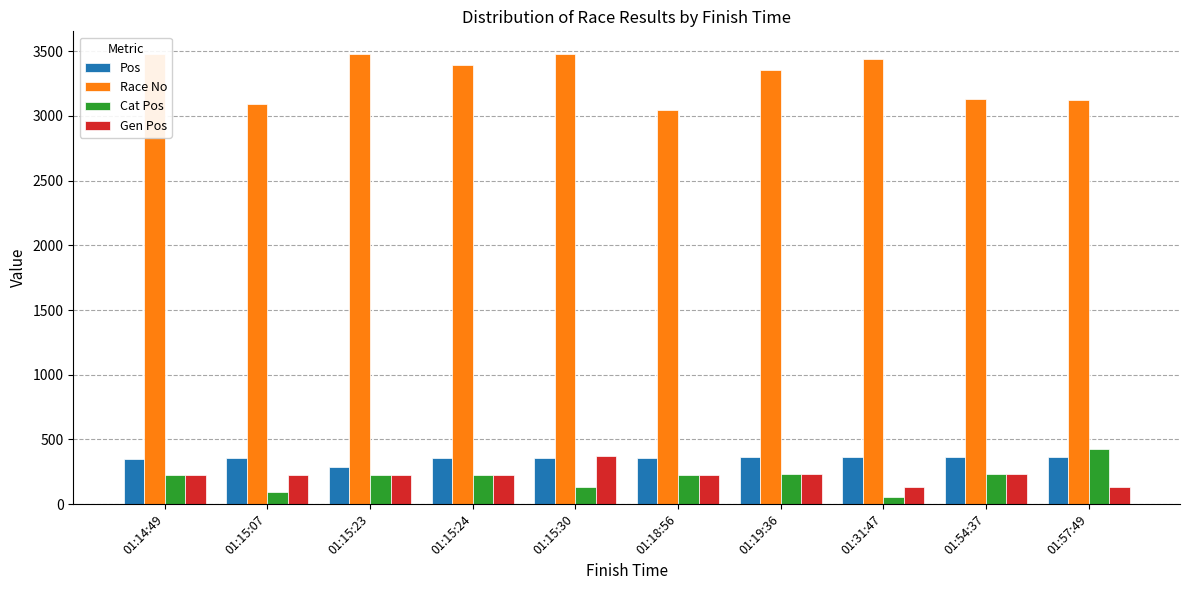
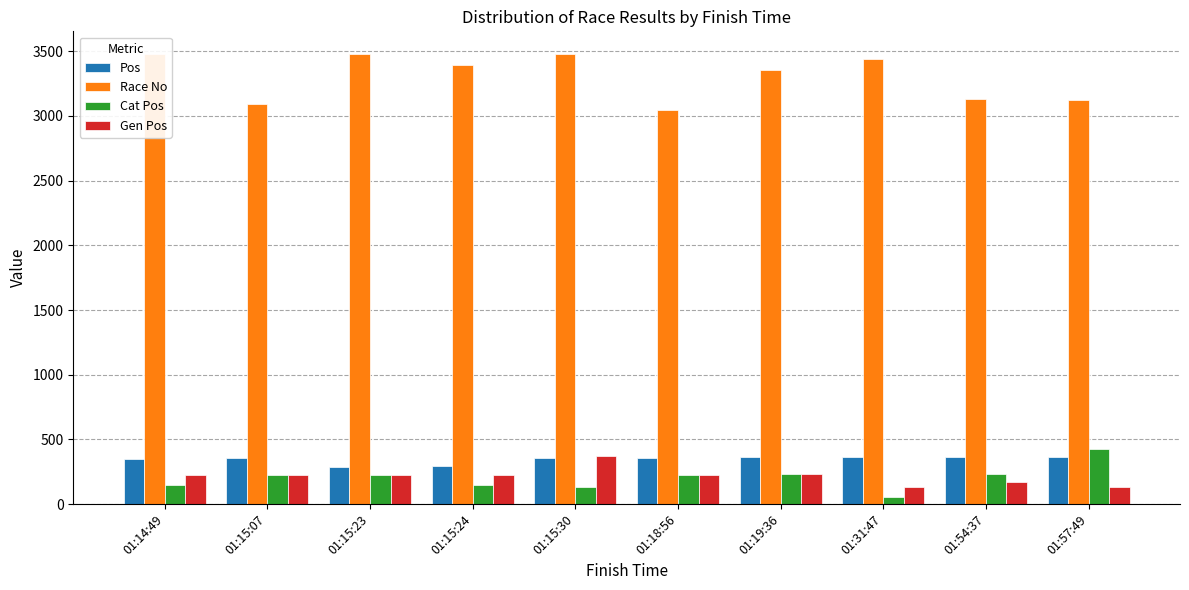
Cat Pos, 01:14:49: 220 -> 150
Cat Pos, 01:15:07: 90 -> 220
Pos, 01:15:24: 360 -> 290
Cat Pos, 01:15:24: 230 -> 150
Gen Pos, 01:54:37: 230 -> 170
